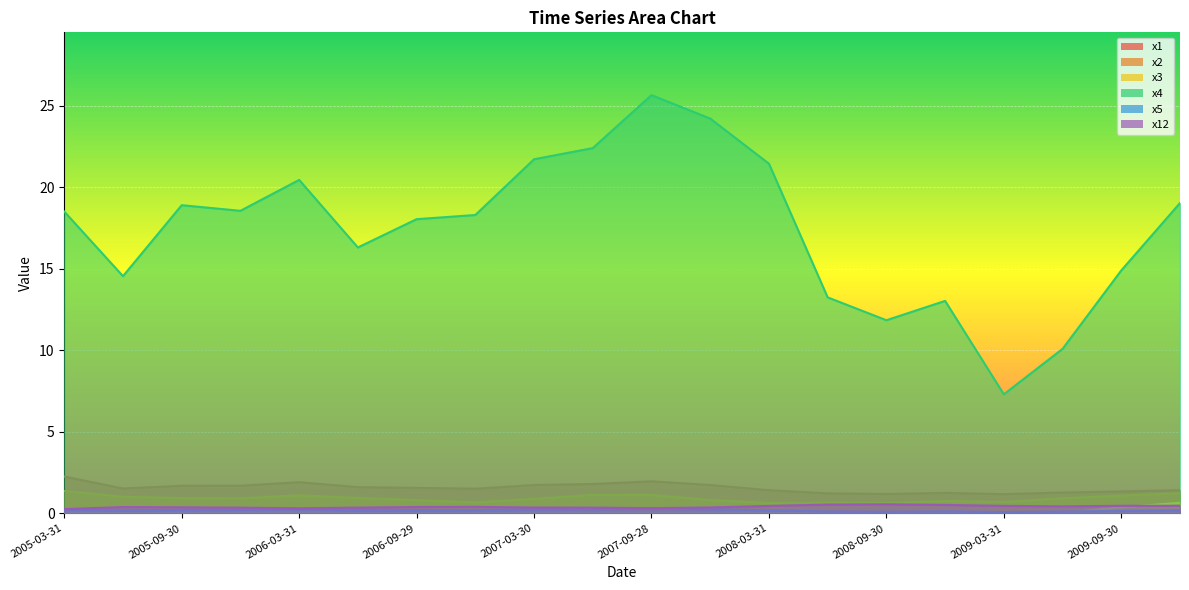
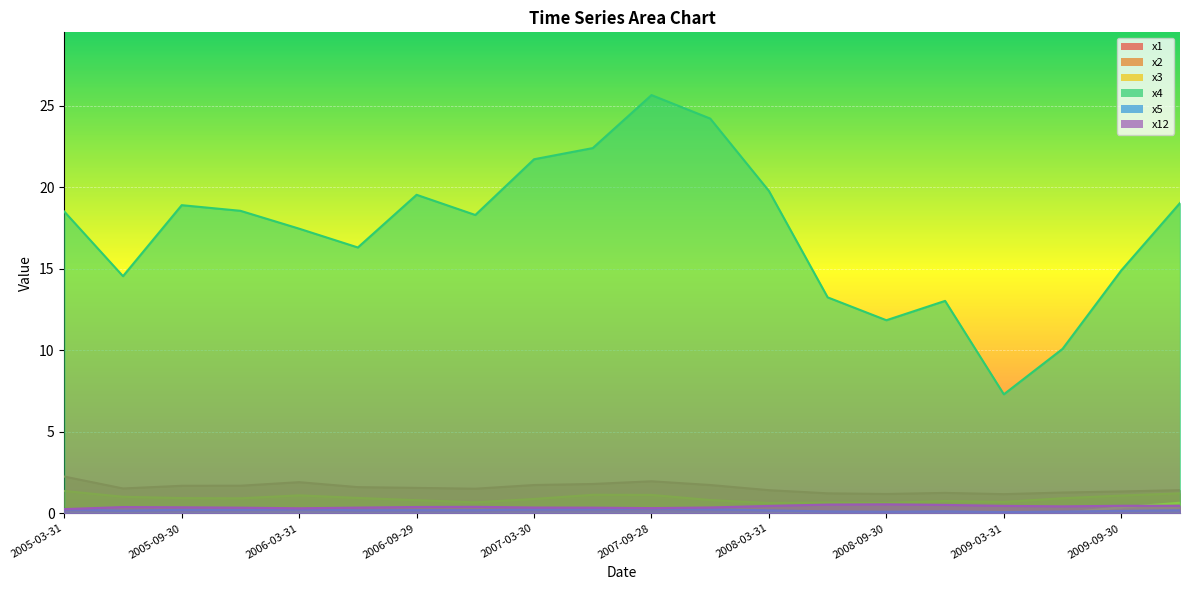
x4, 2006-03-31: 20.5 -> 17.5
x4, 2006-09-29: 18.0 -> 19.5
x4, 2008-03-31: 21.5 -> 19.8
